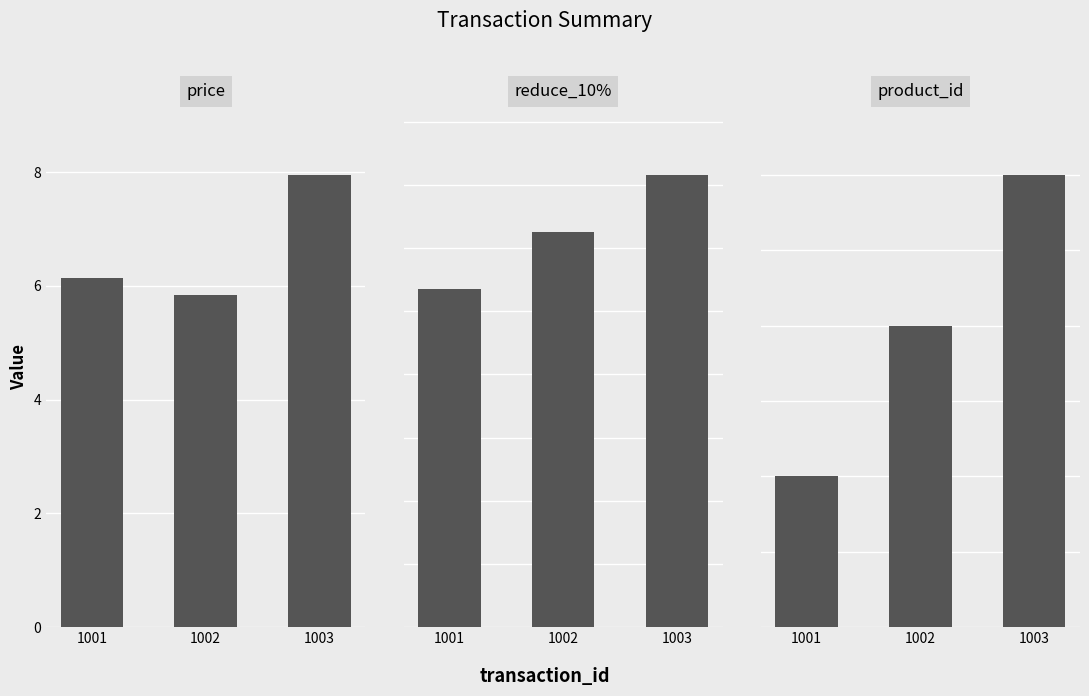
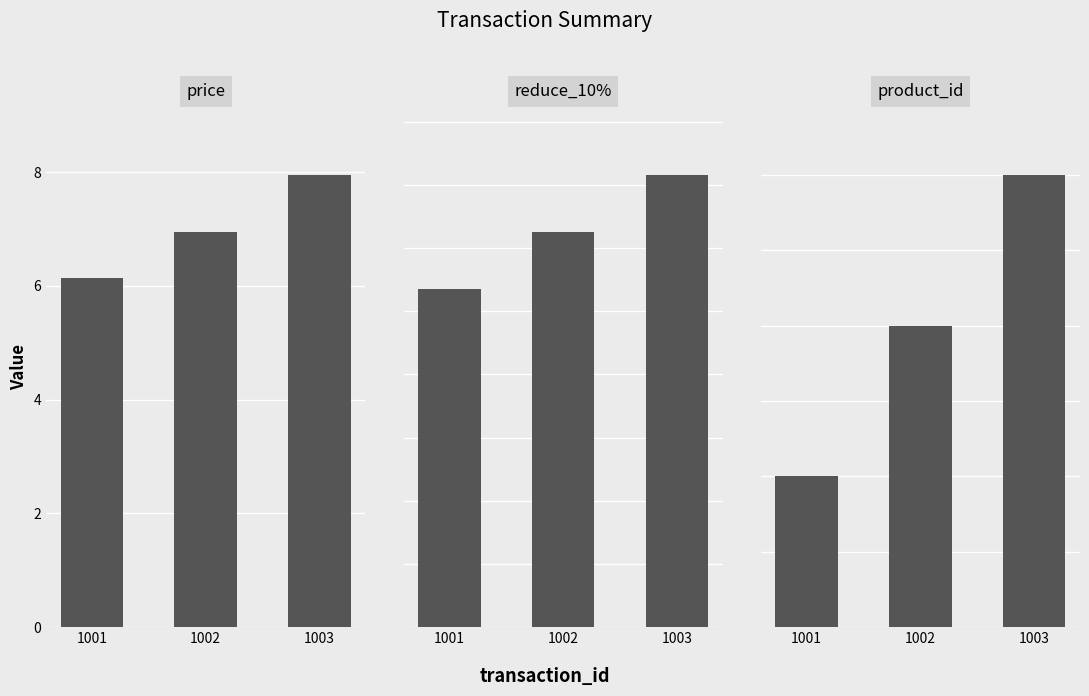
price, 1002: 5.8 -> 7.0
